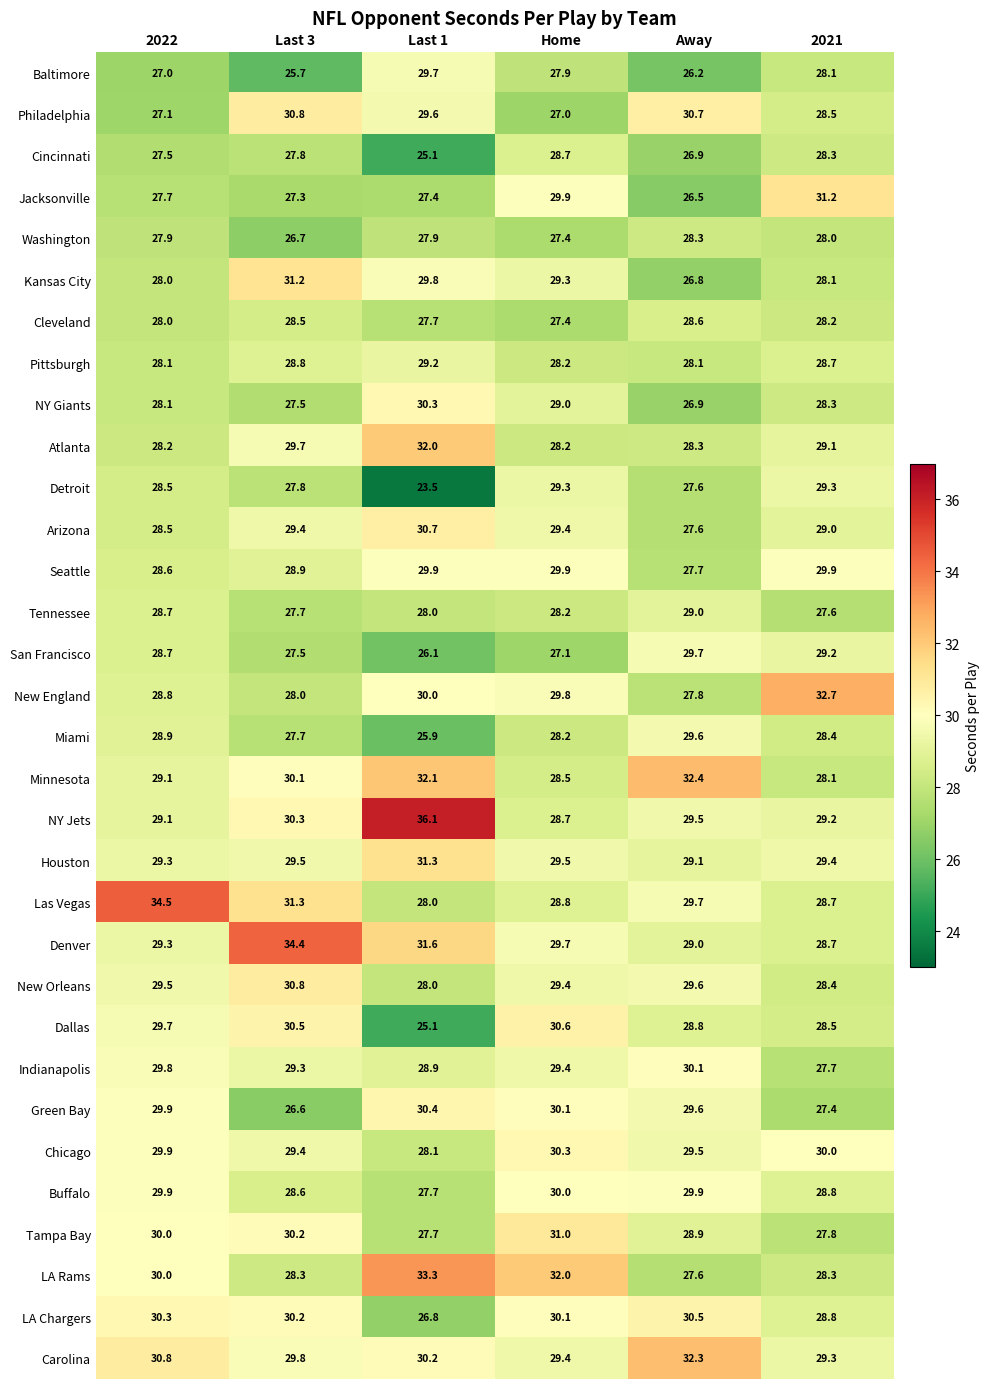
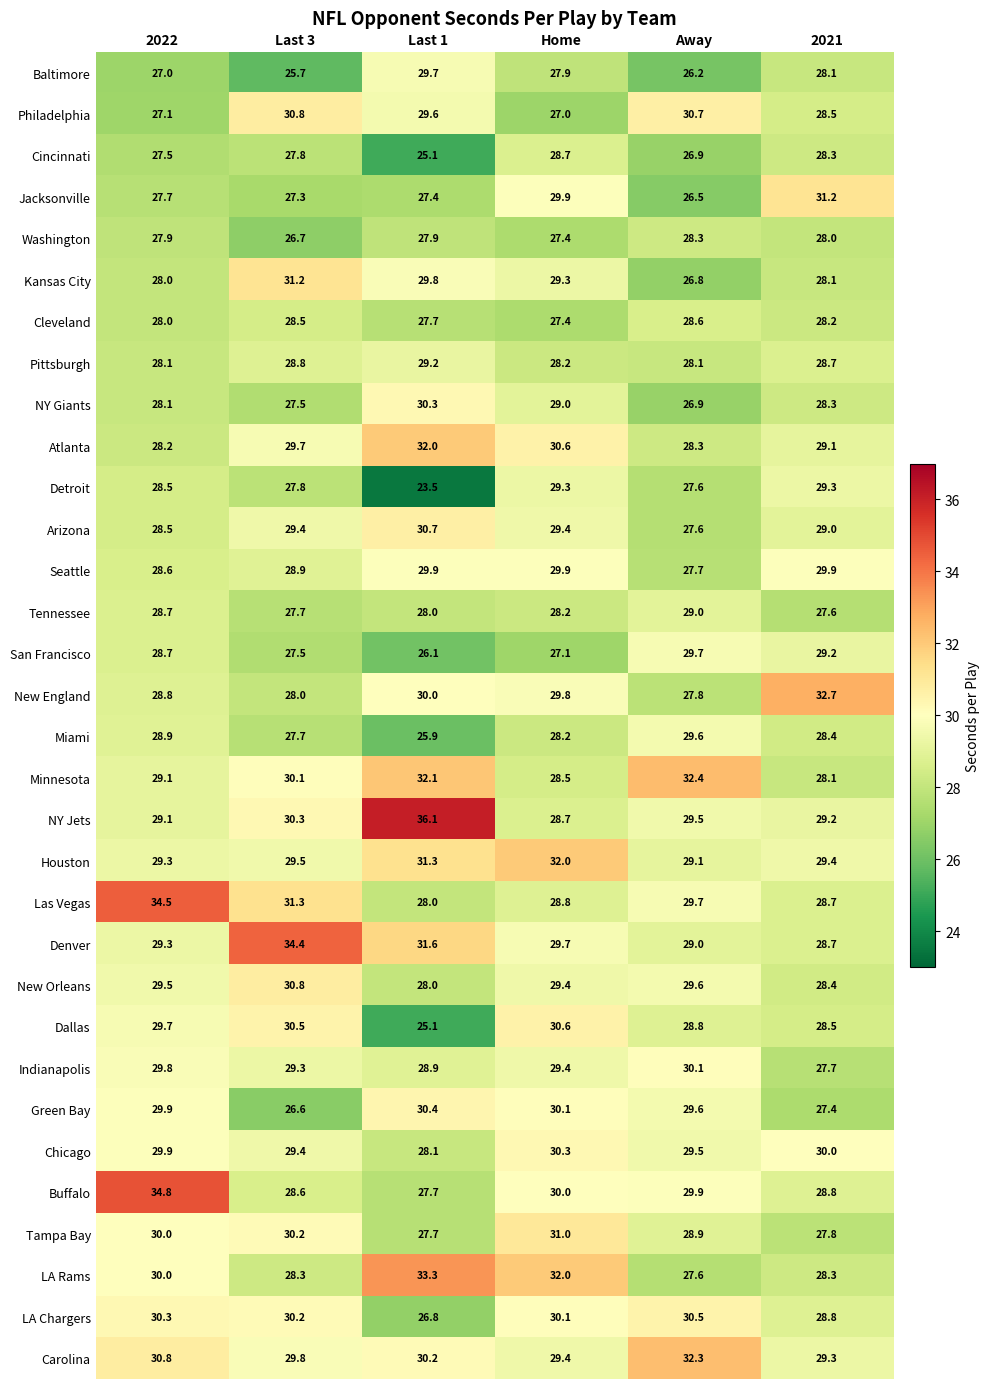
Atlanta, Home: 28.2 -> 30.6
Houston, Home: 29.5 -> 32.0
Buffalo, 2022: 29.9 -> 34.8
